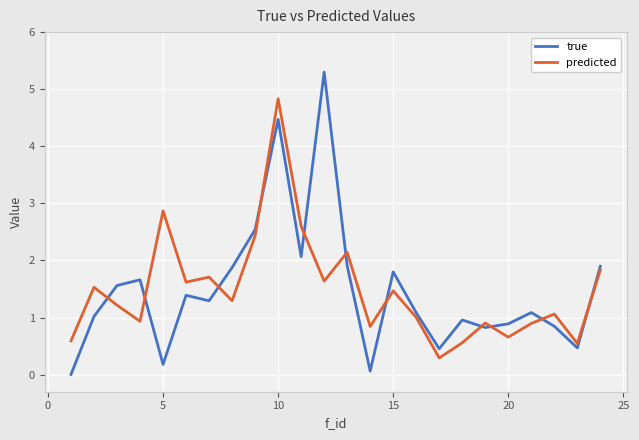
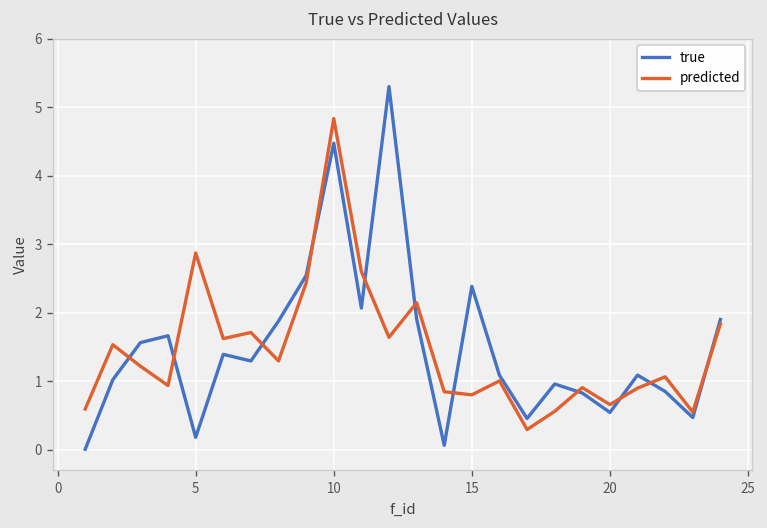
true, 15: 1.8 -> 2.4
predicted, 15: 1.5 -> 0.8
true, 20: 0.9 -> 0.5
